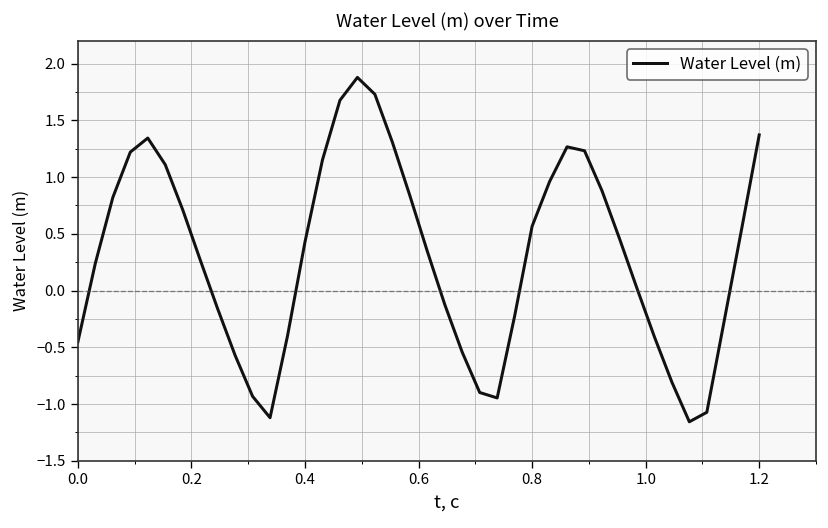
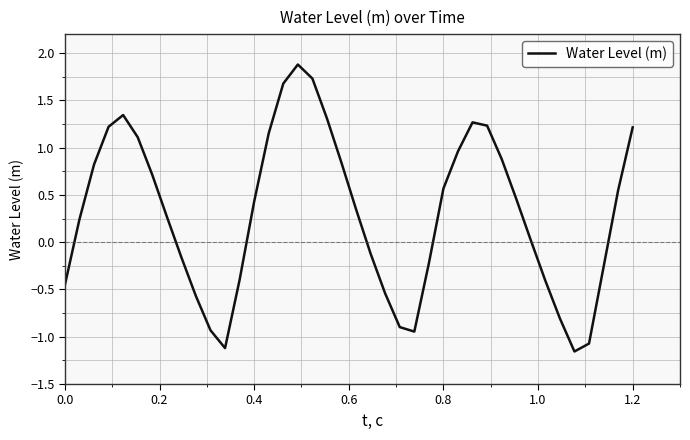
1.2: 1.4 -> 1.2
